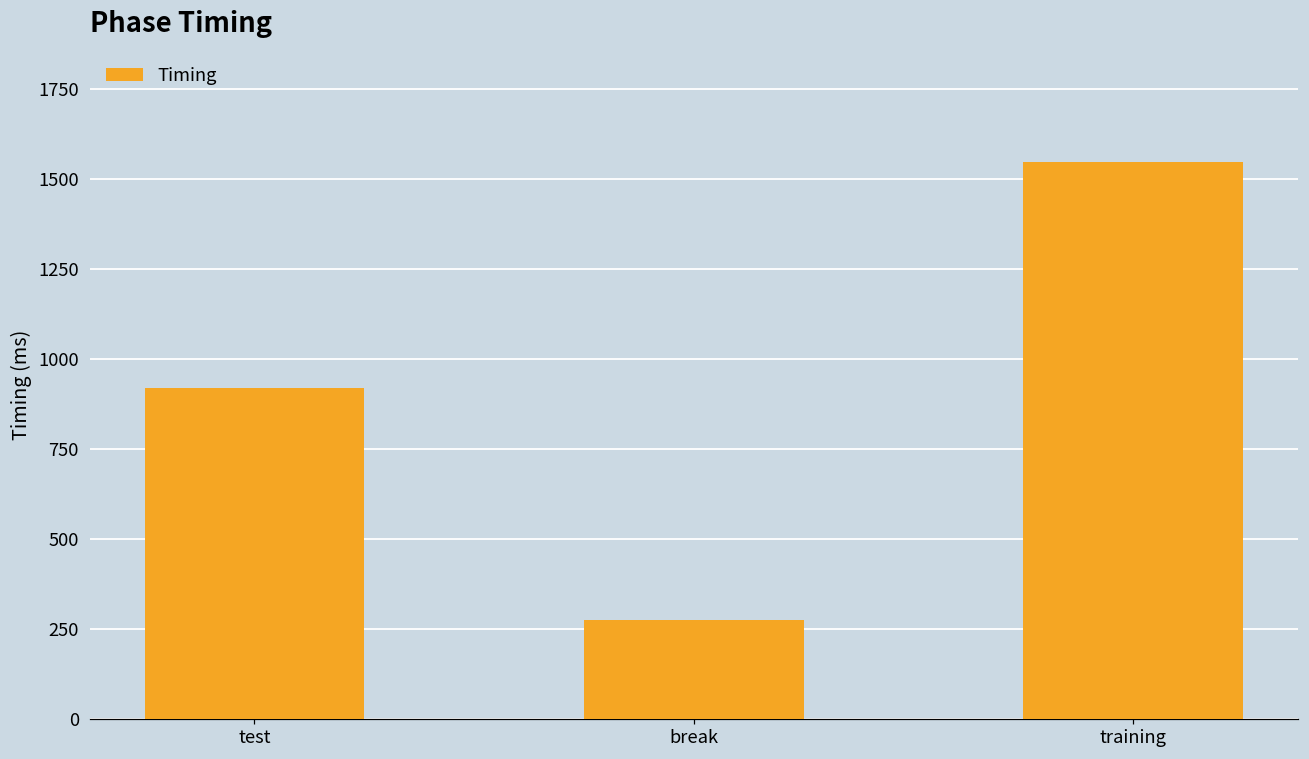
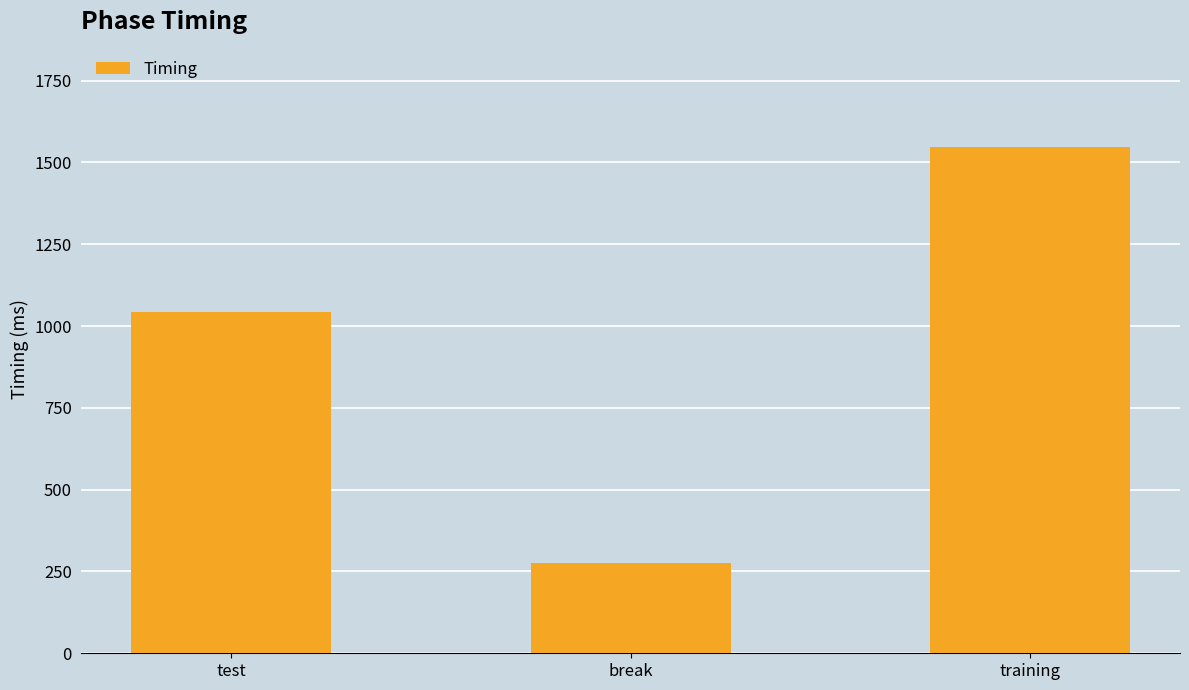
test: 920 -> 1040
